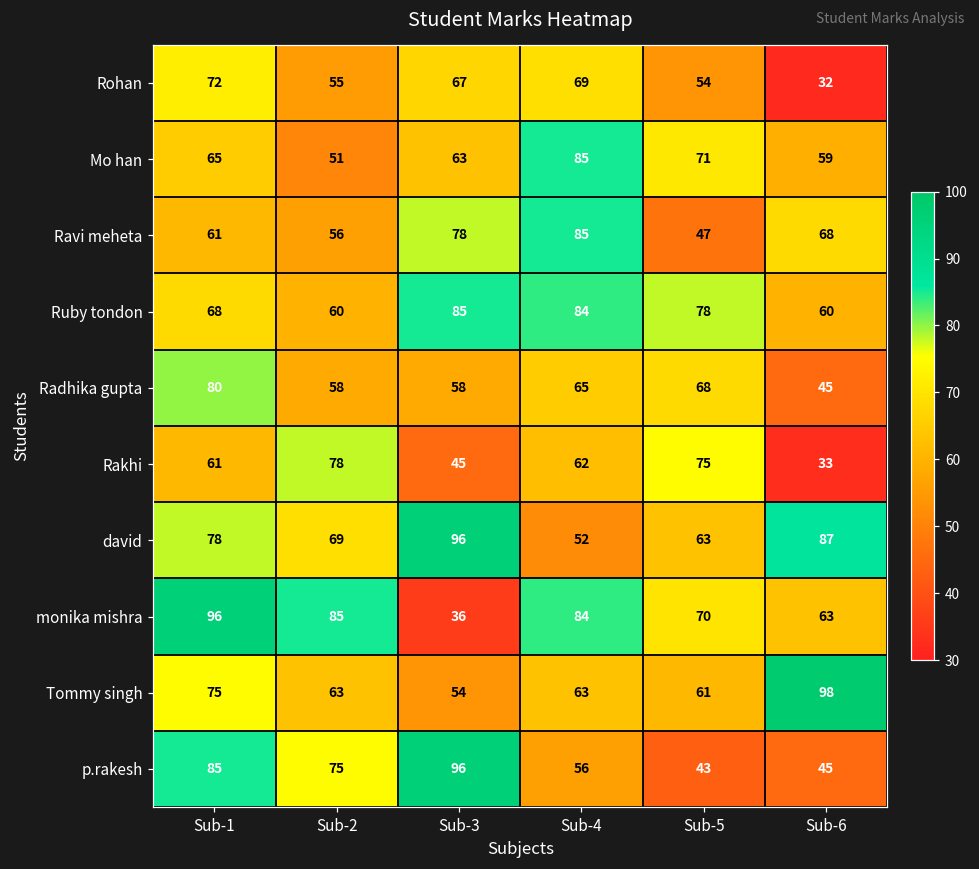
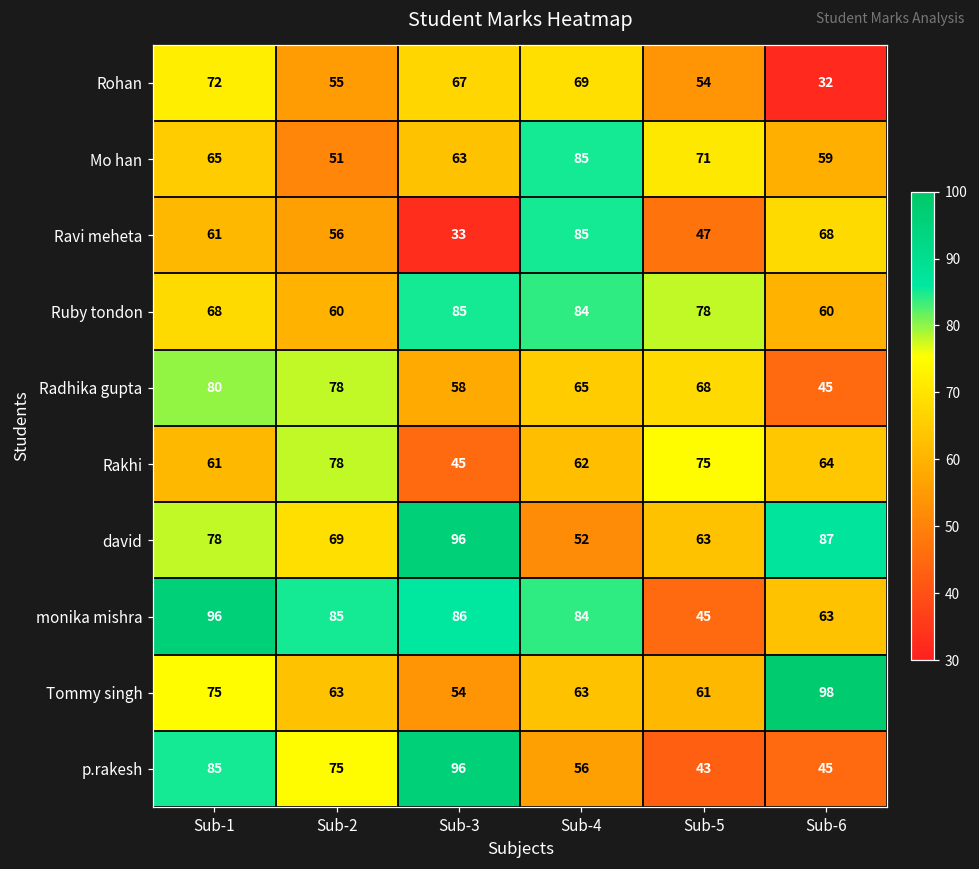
Ravi meheta, Sub-3: 78 -> 33
Radhika gupta, Sub-2: 58 -> 78
Rakhi, Sub-6: 33 -> 64
monika mishra, Sub-3: 36 -> 86
monika mishra, Sub-5: 70 -> 45
